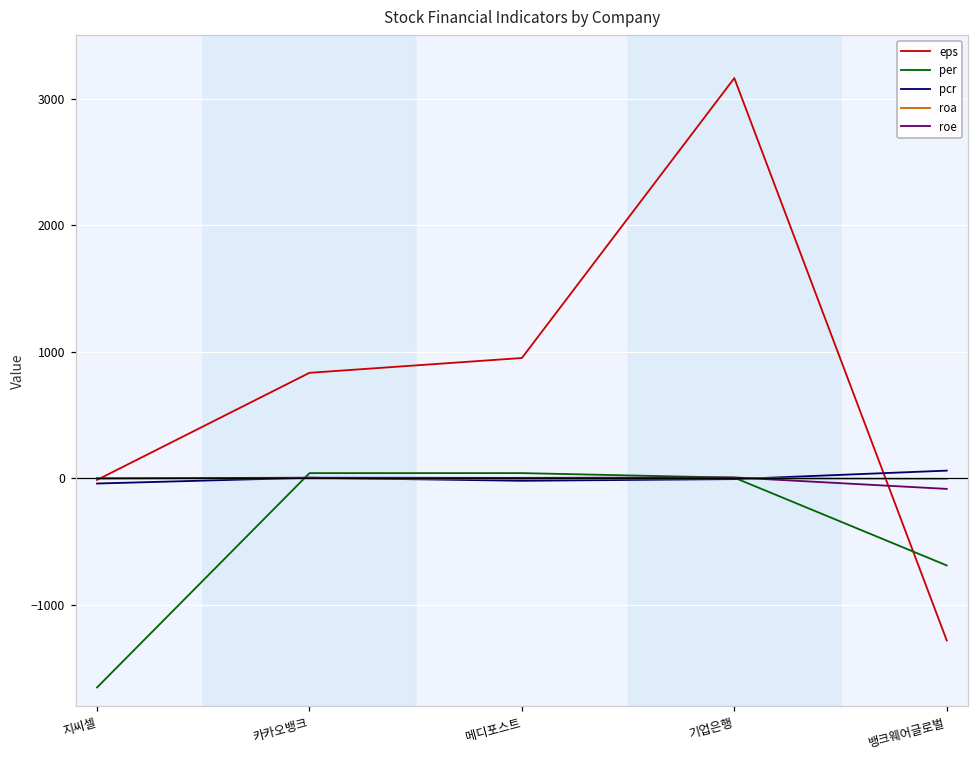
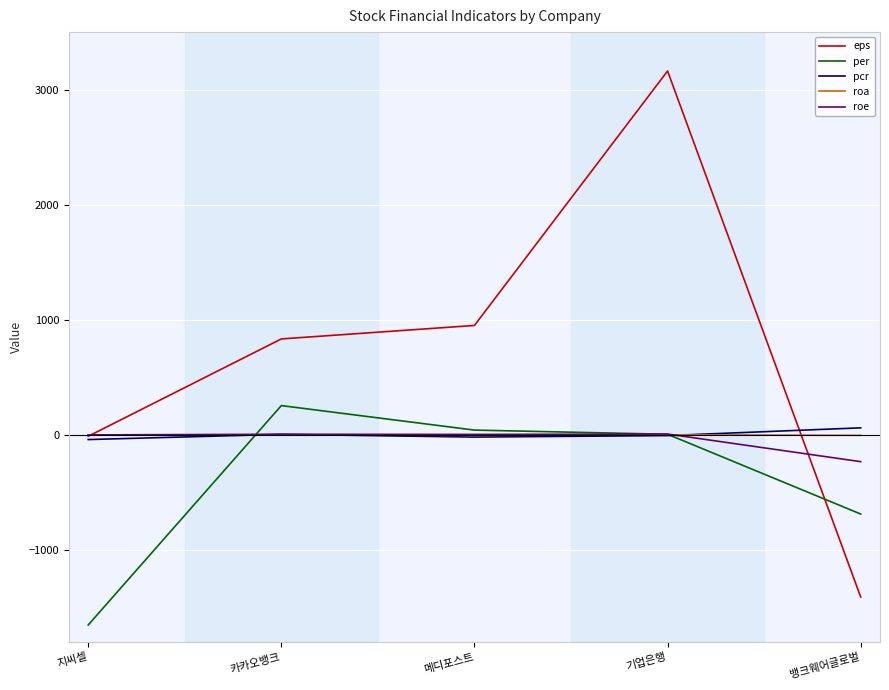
per, 카카오뱅크: 40 -> 250
eps, 뱅크웨어글로벌: -1280 -> -1410
roe, 뱅크웨어글로벌: -80 -> -230
